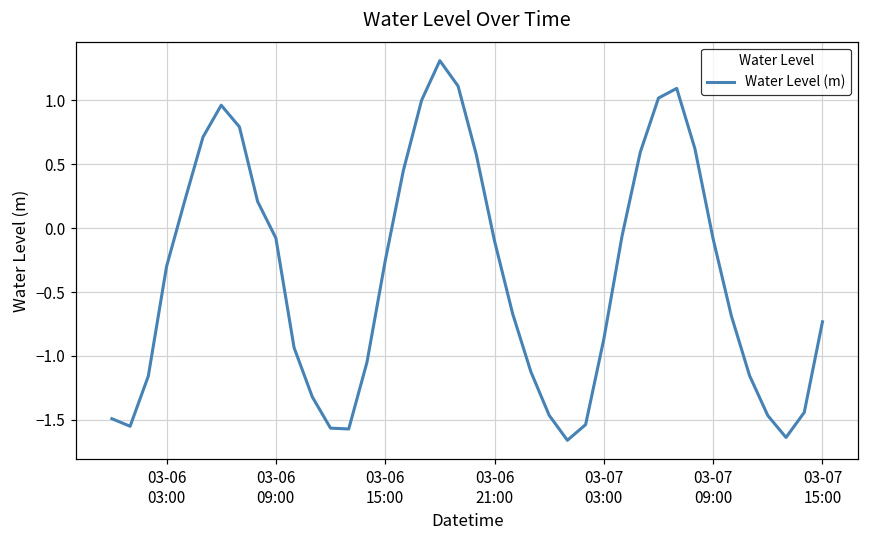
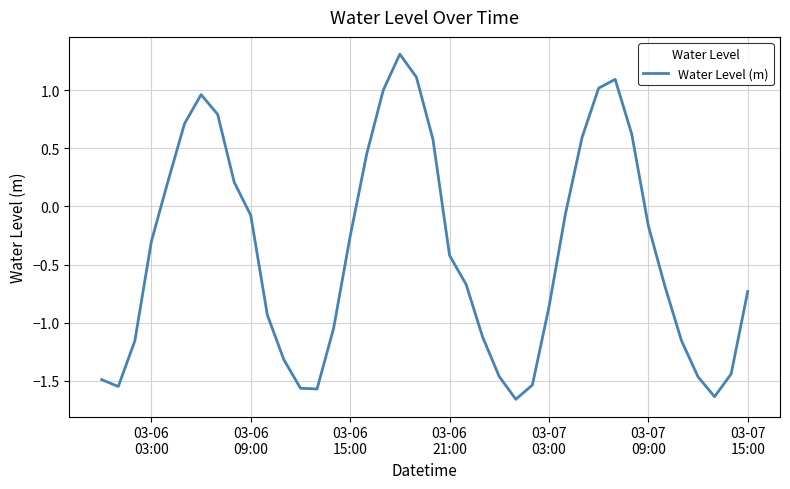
03-06 21:00: -0.10 -> -0.42
03-07 09:00: -0.08 -> -0.17
